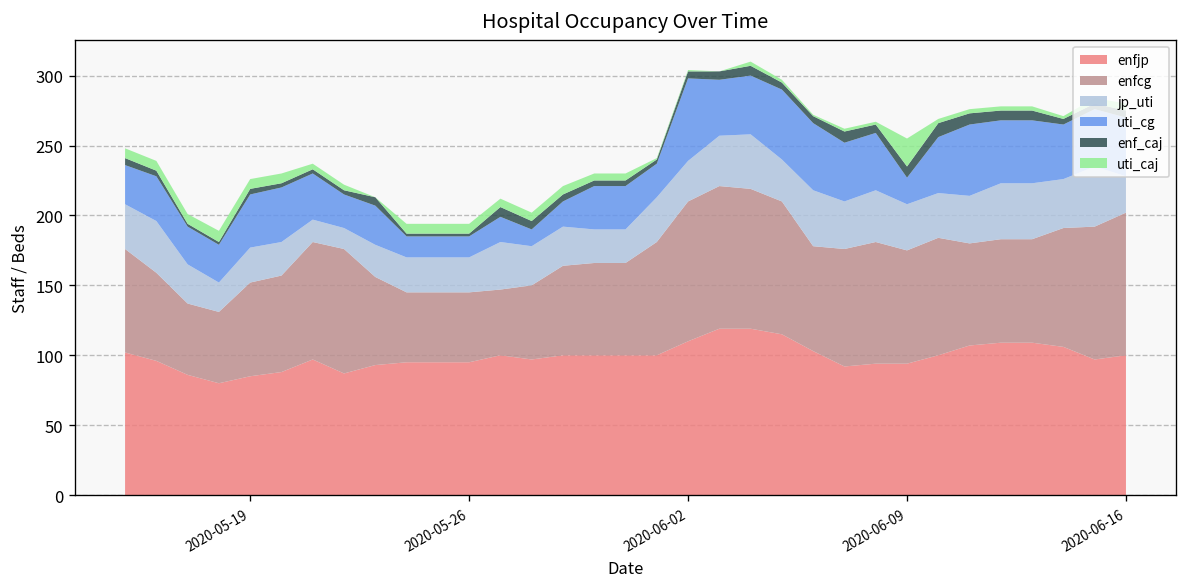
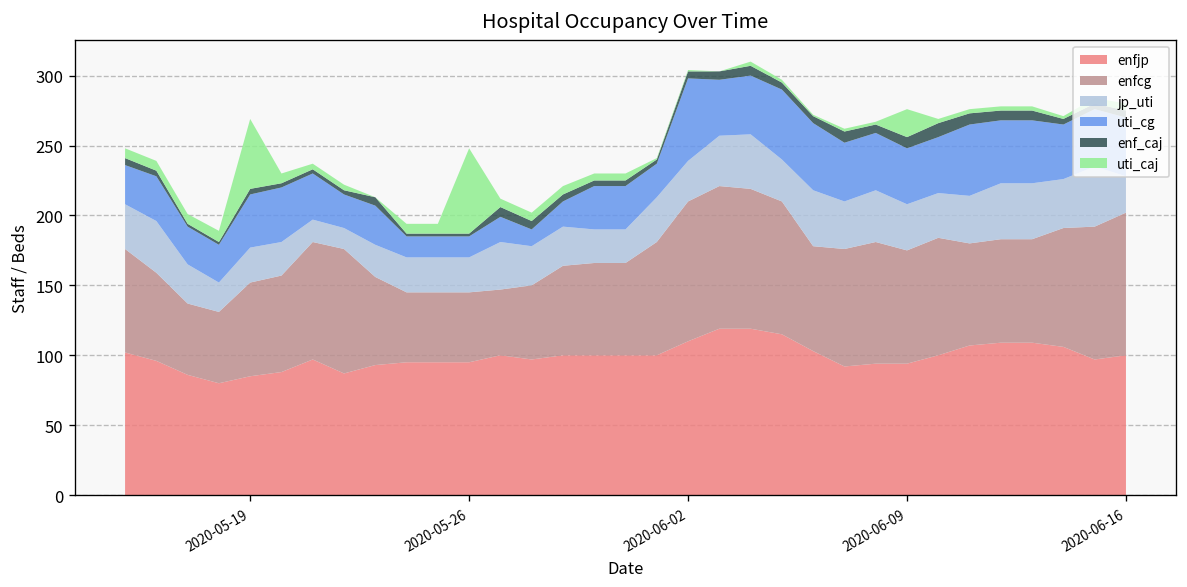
uti_caj, 2020-05-19: 7 -> 50
uti_caj, 2020-05-26: 7 -> 61
uti_cg, 2020-06-09: 19 -> 40
